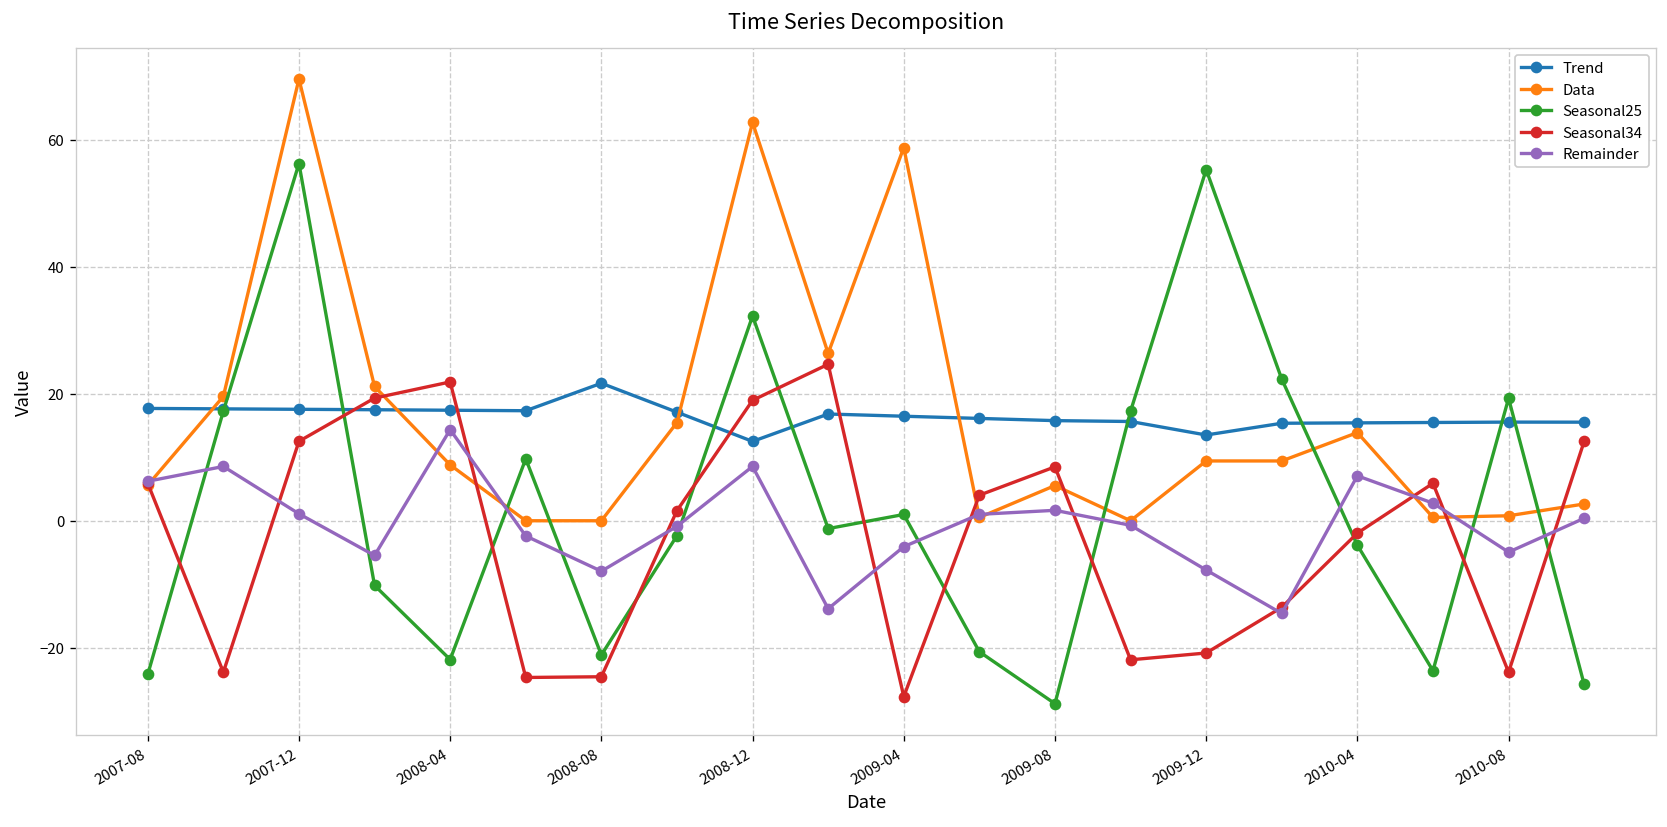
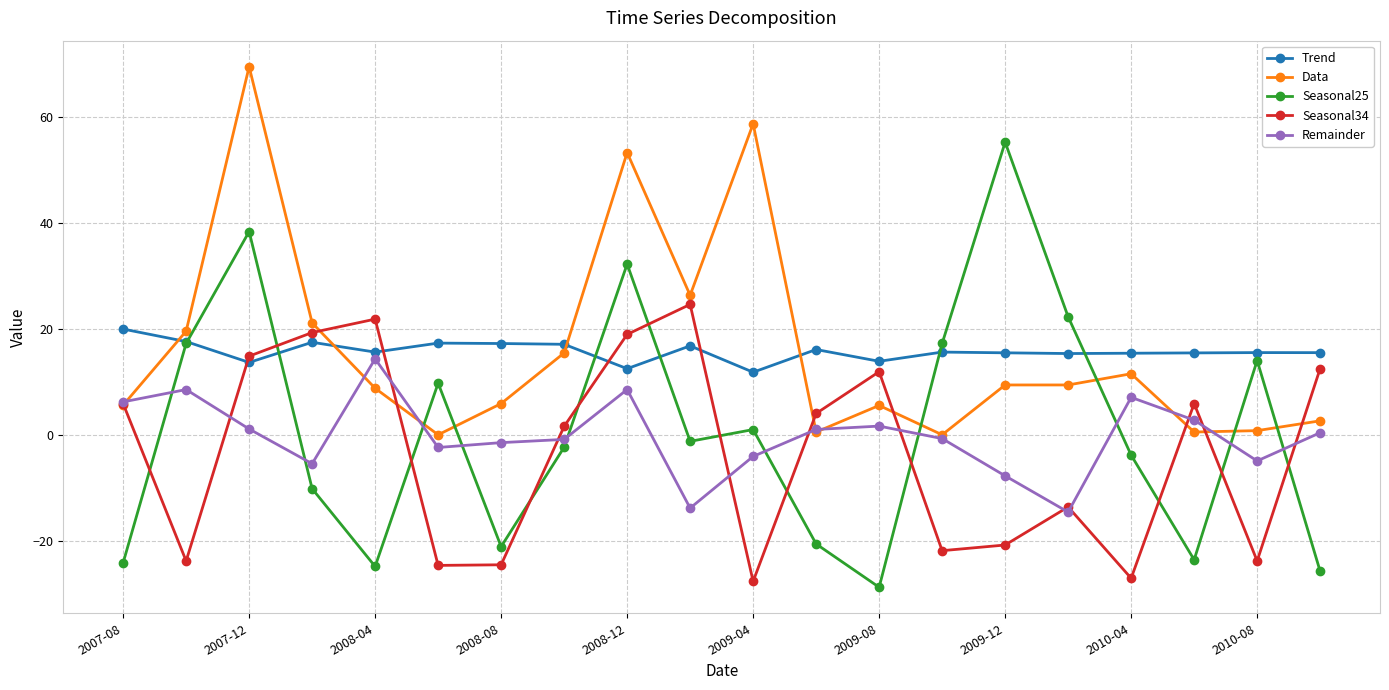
Trend, 2007-08: 18 -> 20
Trend, 2007-12: 18 -> 14
Seasonal25, 2007-12: 56 -> 38
Seasonal34, 2007-12: 13 -> 15
Trend, 2008-04: 17 -> 16
Seasonal25, 2008-04: -22 -> -25
Trend, 2008-08: 22 -> 17
Data, 2008-08: 0 -> 6
Remainder, 2008-08: -8 -> -1
Data, 2008-12: 63 -> 53
Trend, 2009-04: 16 -> 12
Trend, 2009-08: 16 -> 14
Seasonal34, 2009-08: 8 -> 12
Trend, 2009-12: 14 -> 15
Data, 2010-04: 14 -> 12
Seasonal34, 2010-04: -2 -> -27
Seasonal25, 2010-08: 19 -> 14
